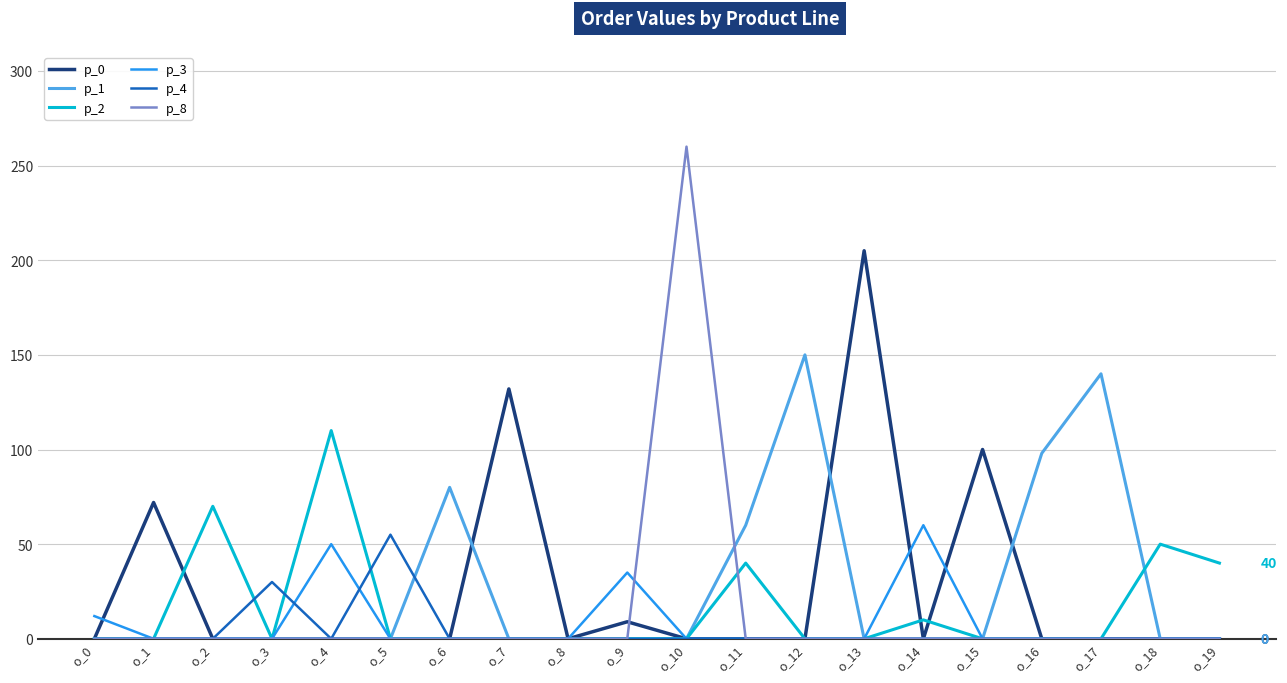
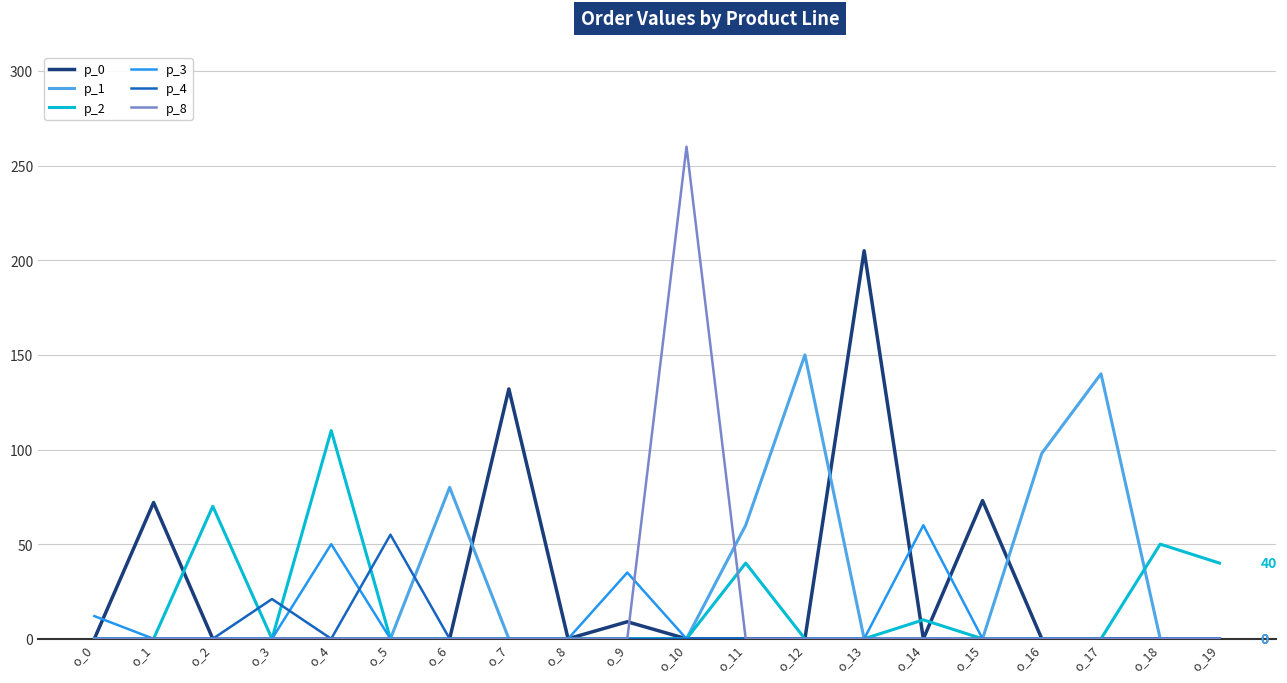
p_4, o_3: 30 -> 21
p_0, o_15: 100 -> 73
